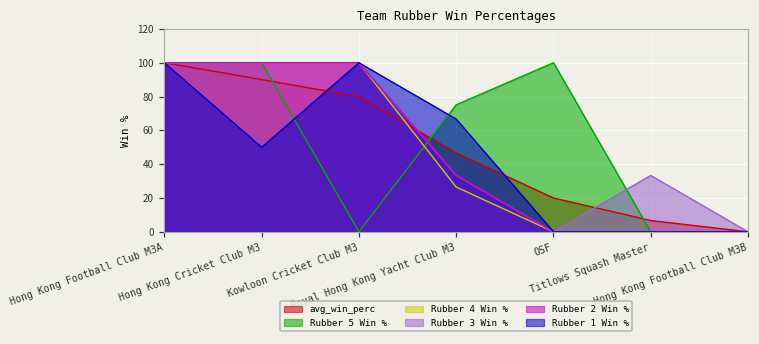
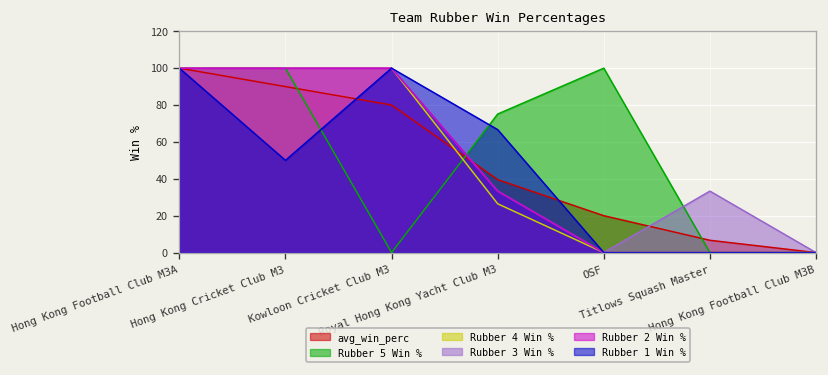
avg_win_perc, Royal Hong Kong Yacht Club M3: 47 -> 40
